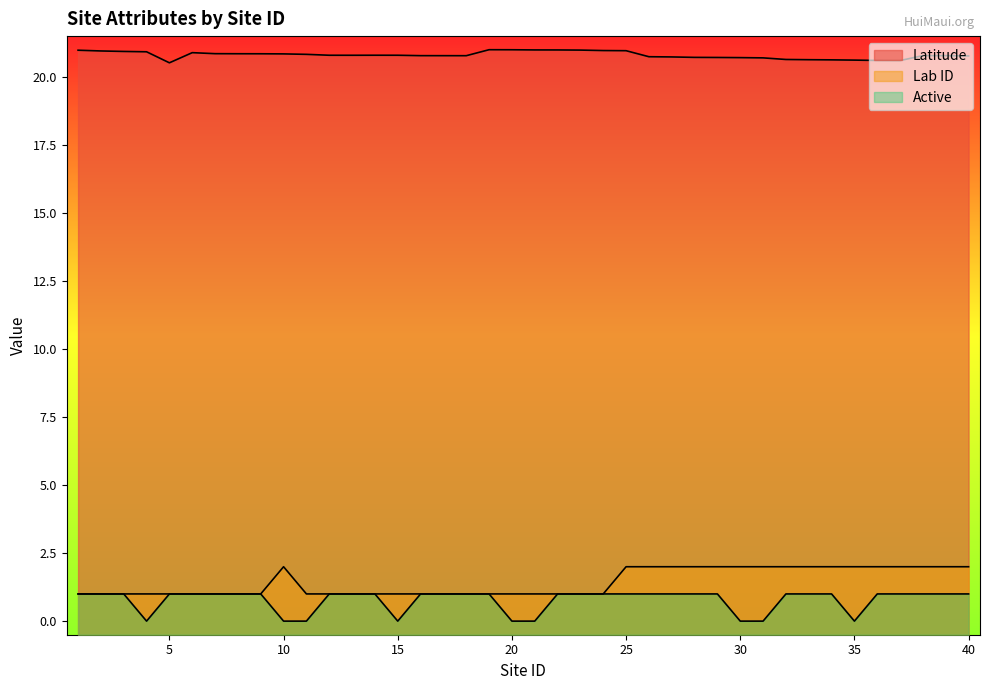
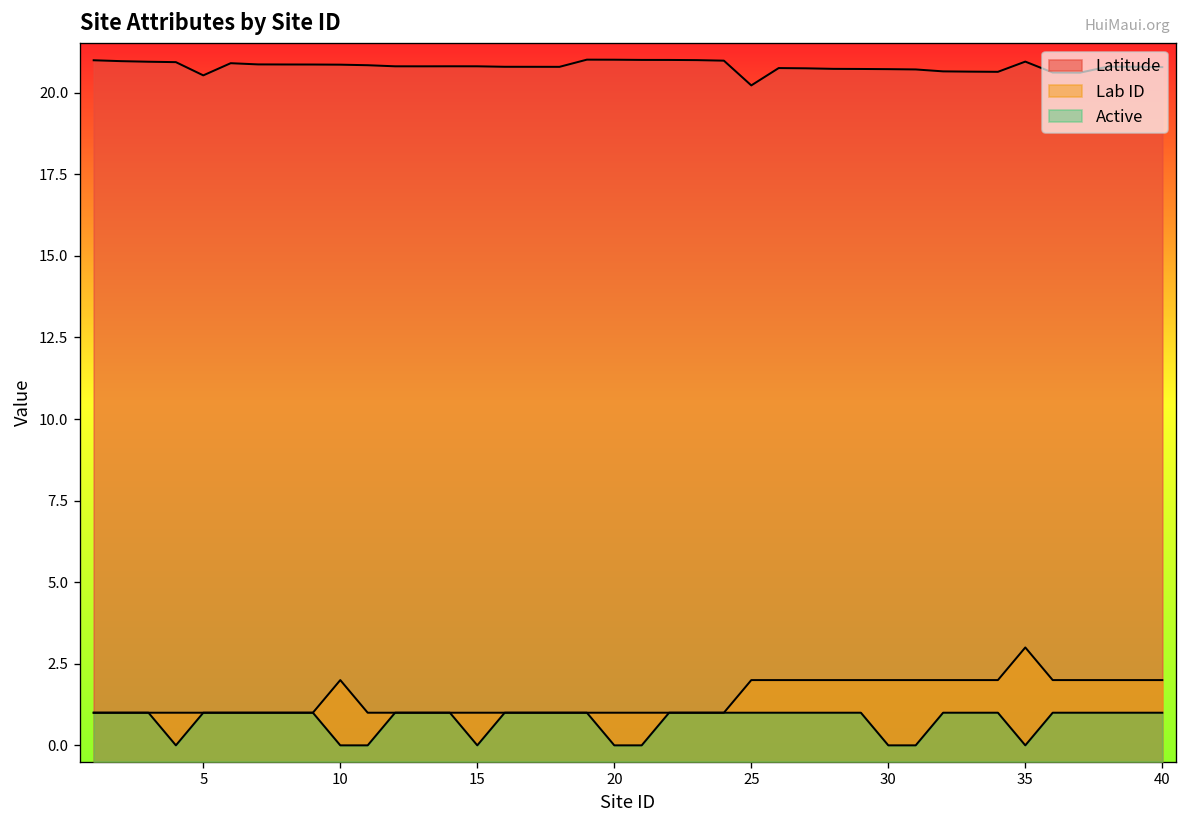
Latitude, 25: 21.0 -> 20.2
Latitude, 35: 20.6 -> 21.0
Lab ID, 35: 2 -> 3
